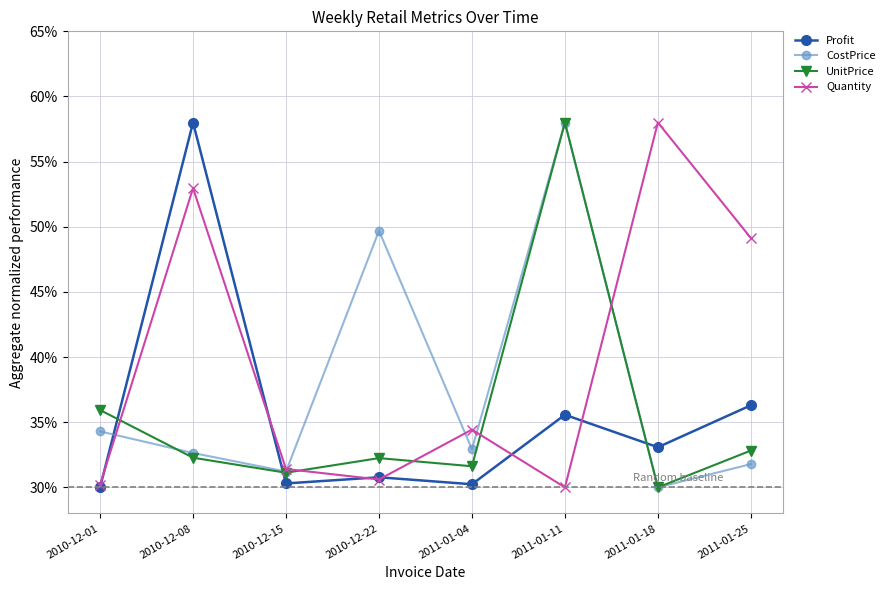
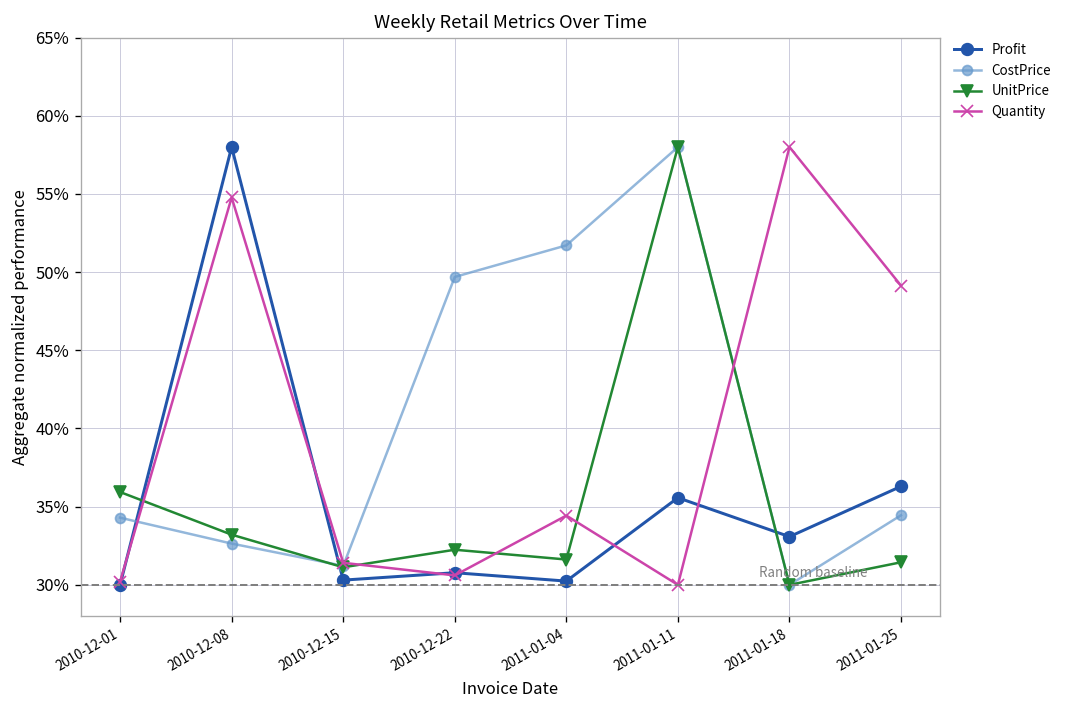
UnitPrice, 2010-12-08: 32.3% -> 33.2%
Quantity, 2010-12-08: 53.0% -> 54.8%
CostPrice, 2011-01-04: 32.9% -> 51.7%
CostPrice, 2011-01-25: 31.8% -> 34.5%
UnitPrice, 2011-01-25: 32.8% -> 31.4%
